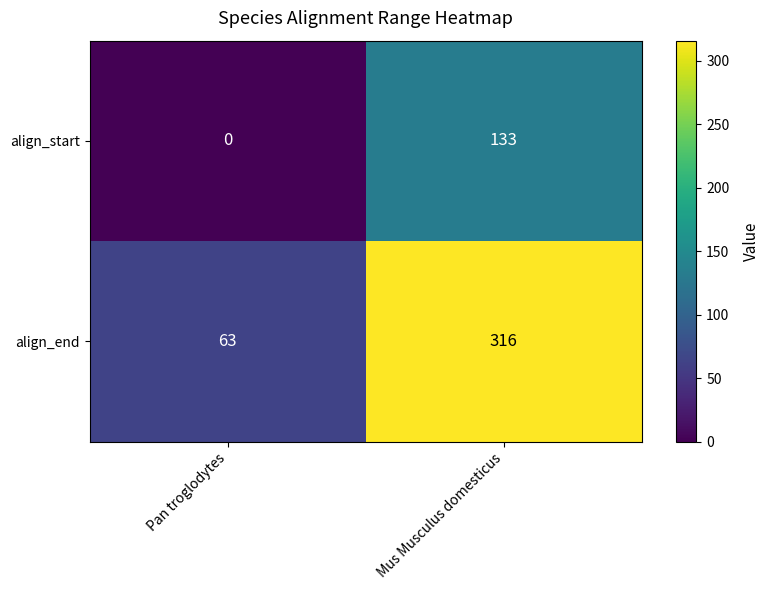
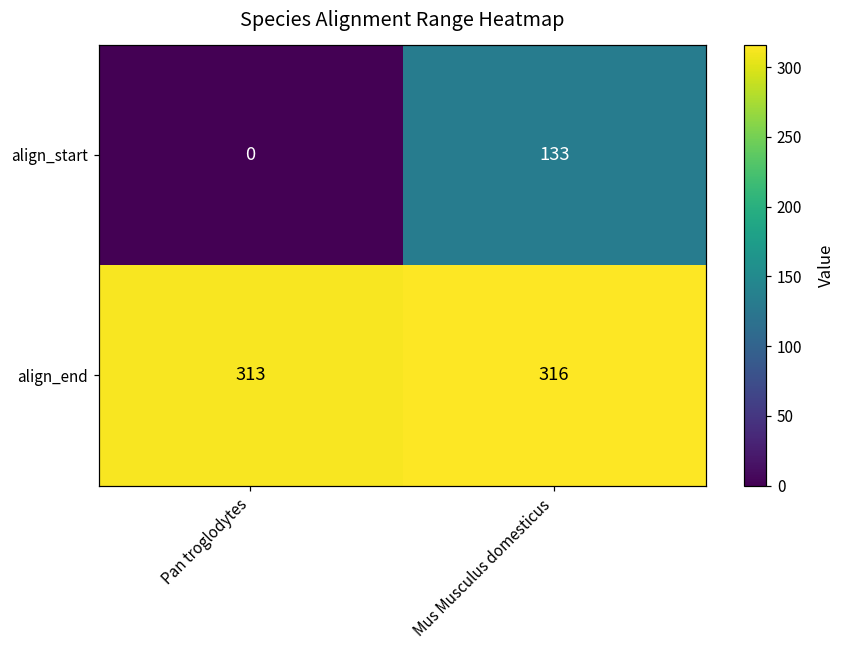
align_end, Pan troglodytes: 63 -> 313
